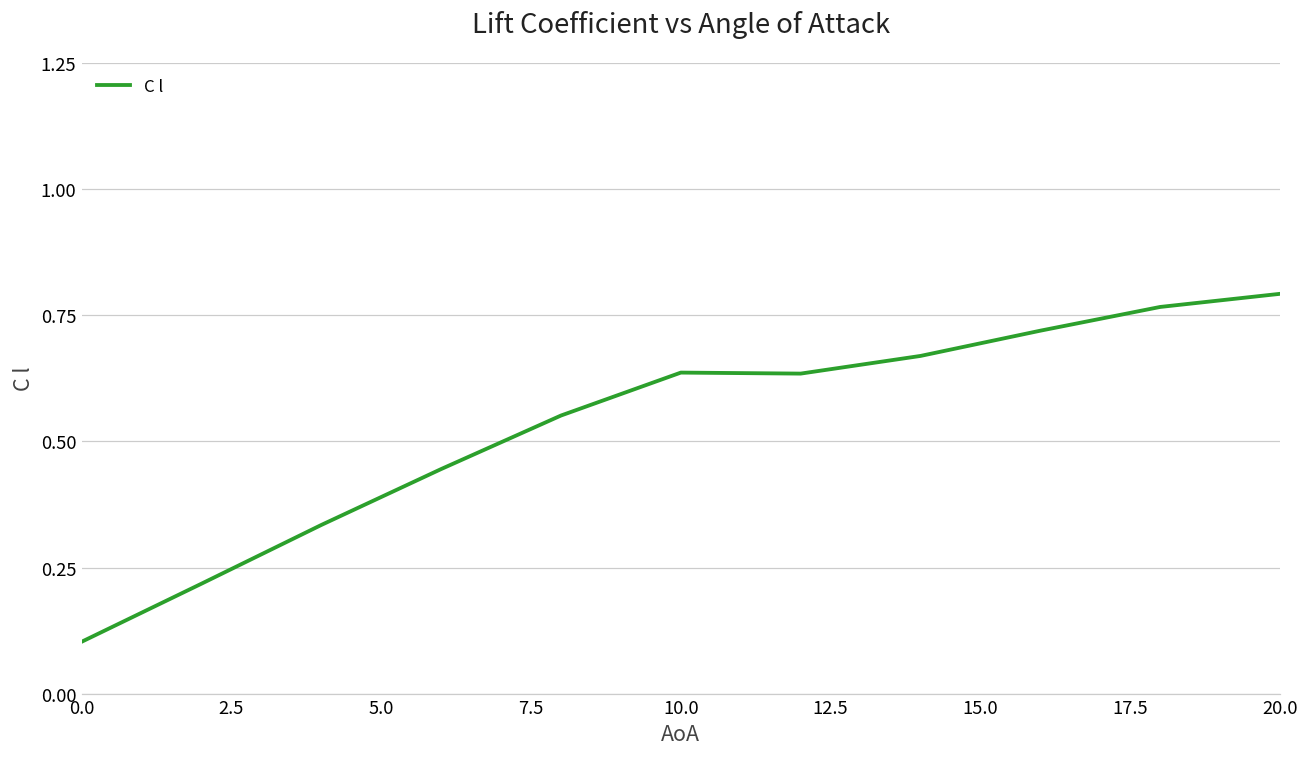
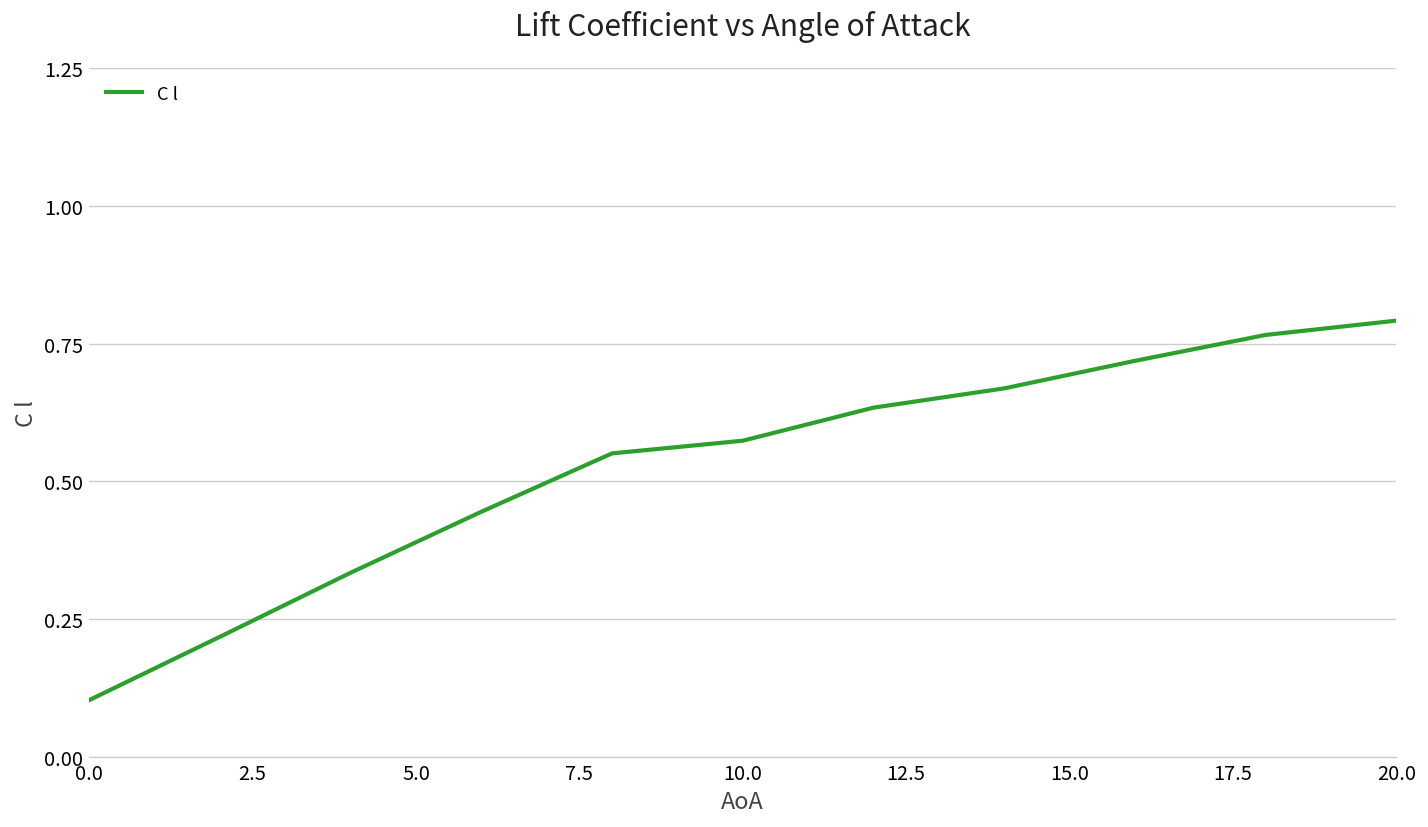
10.0: 0.64 -> 0.57
